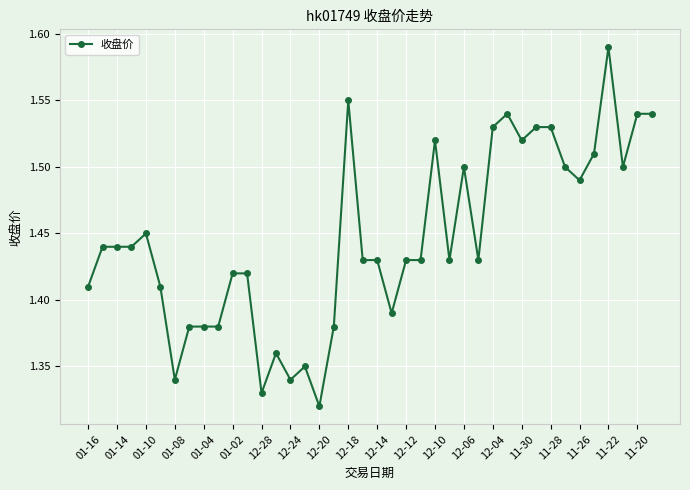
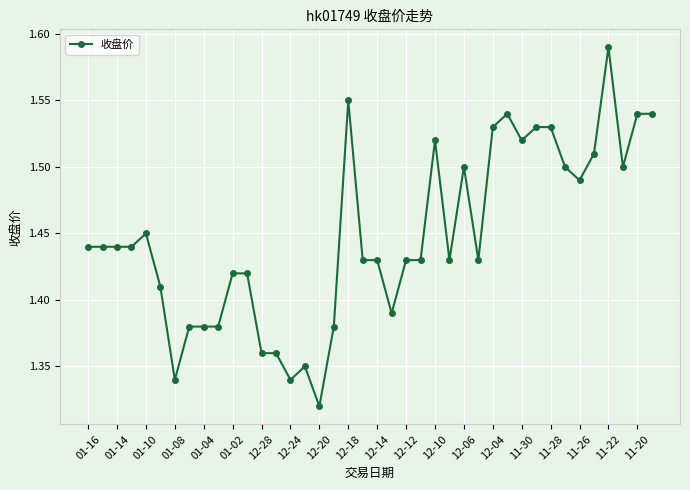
01-16: 1.41 -> 1.44
12-28: 1.33 -> 1.36
